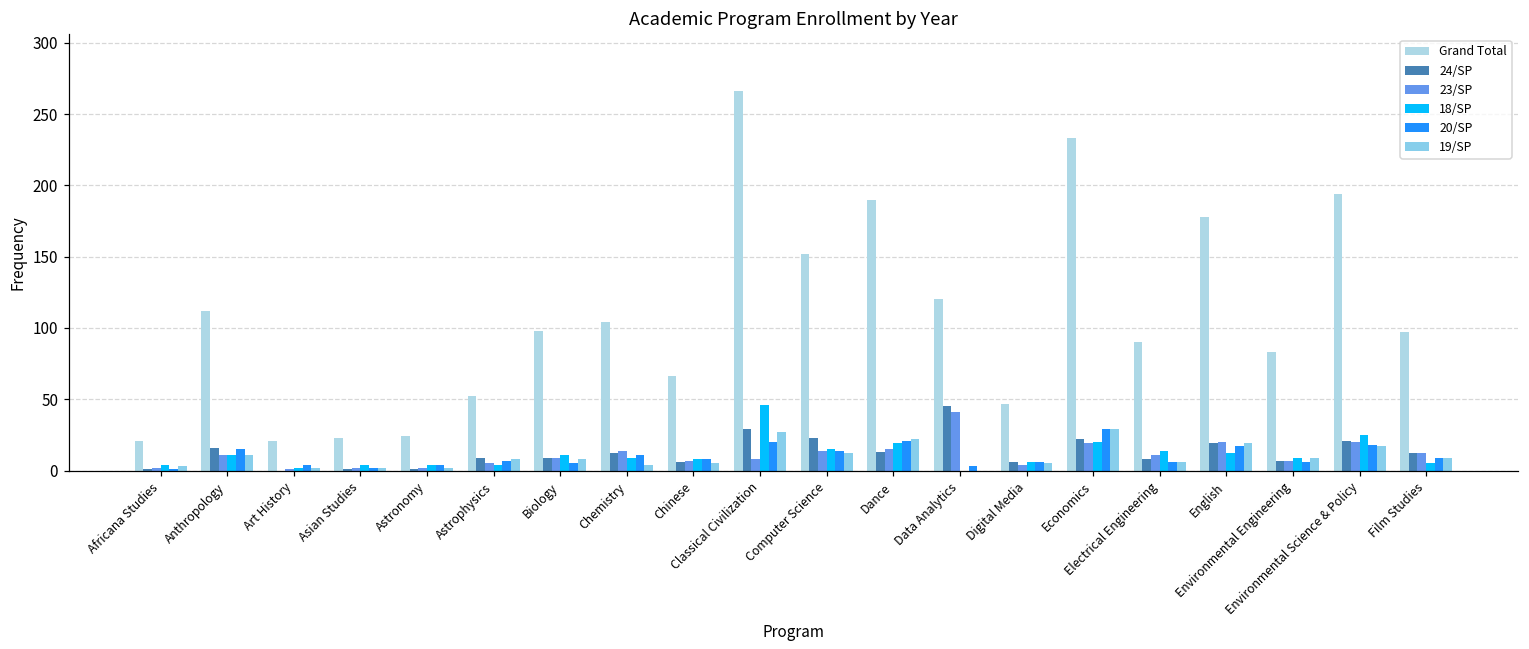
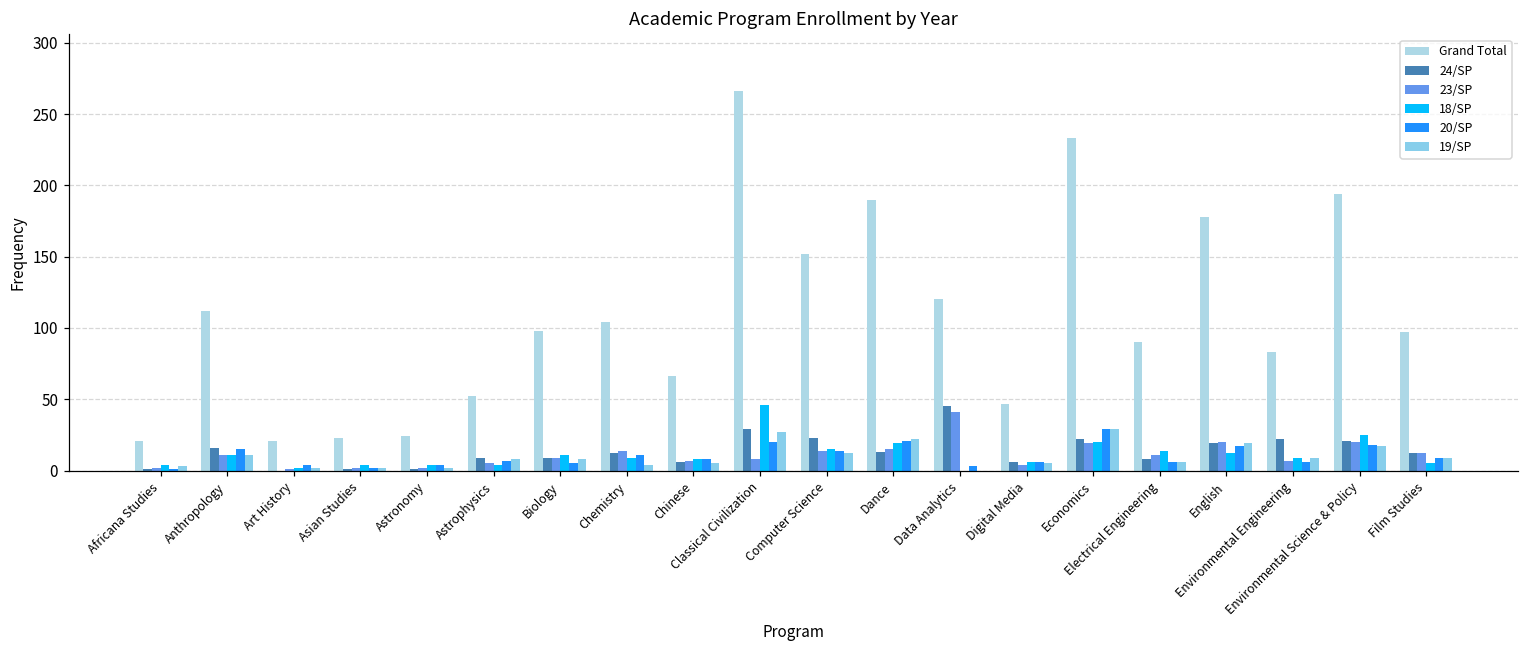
24/SP, Environmental Engineering: 7 -> 22
